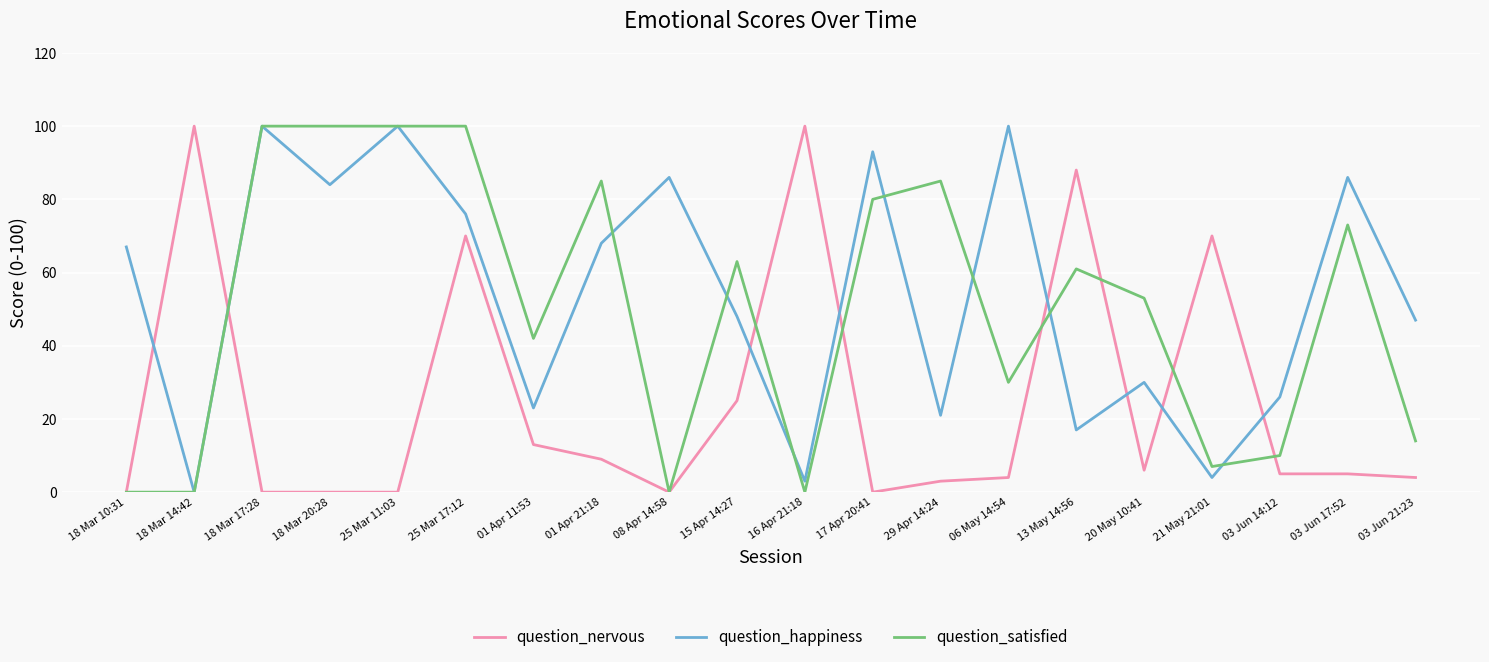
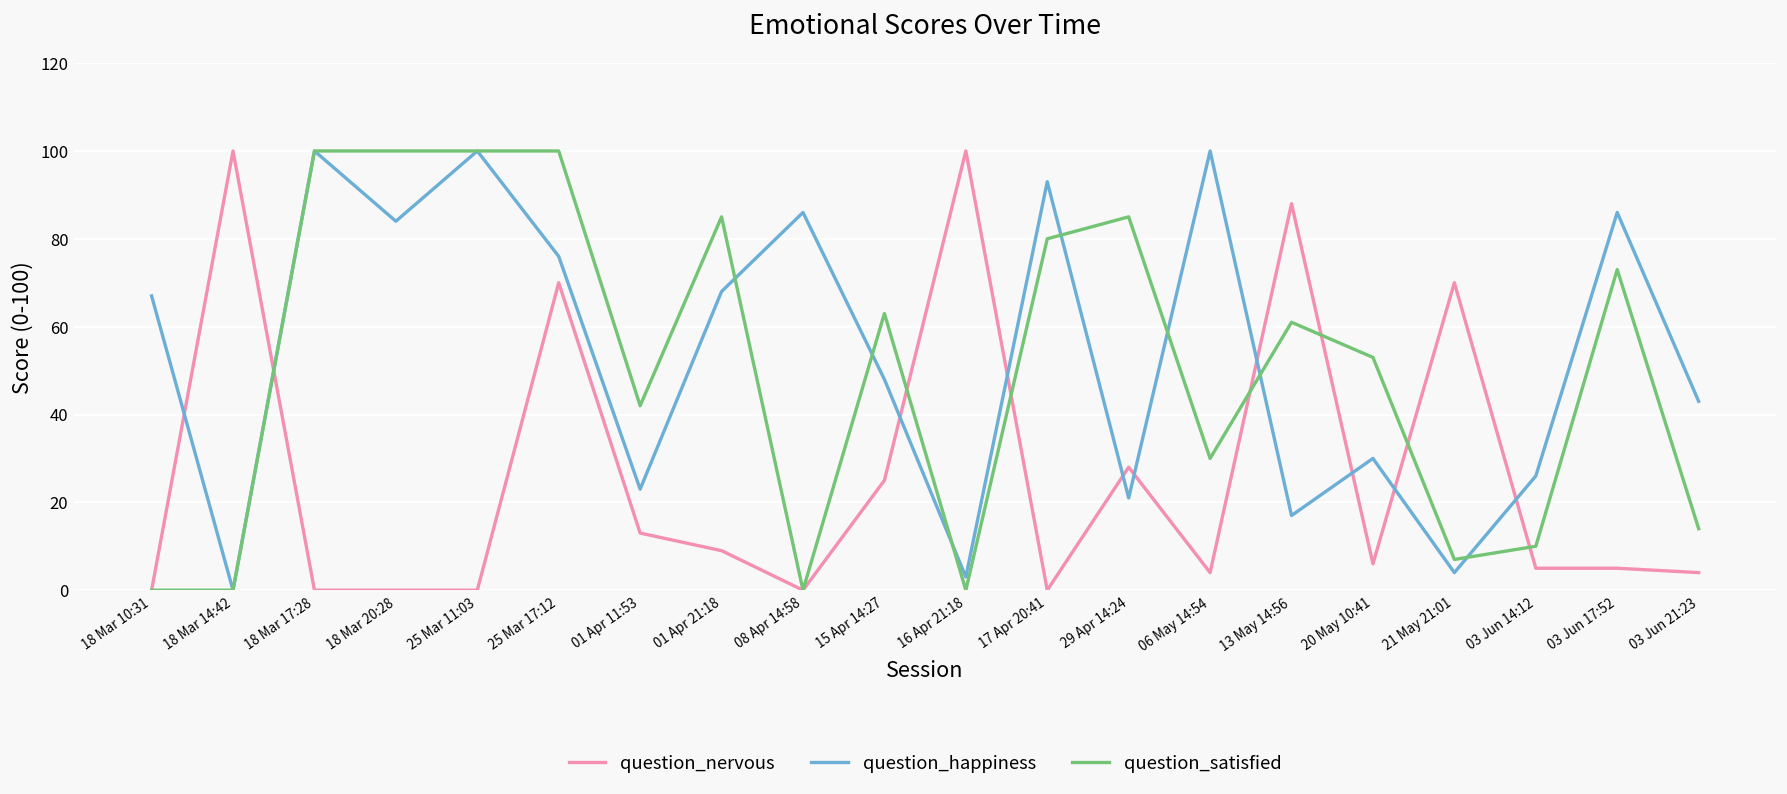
question_nervous, 29 Apr 14:24: 3 -> 28
question_happiness, 03 Jun 21:23: 47 -> 43
